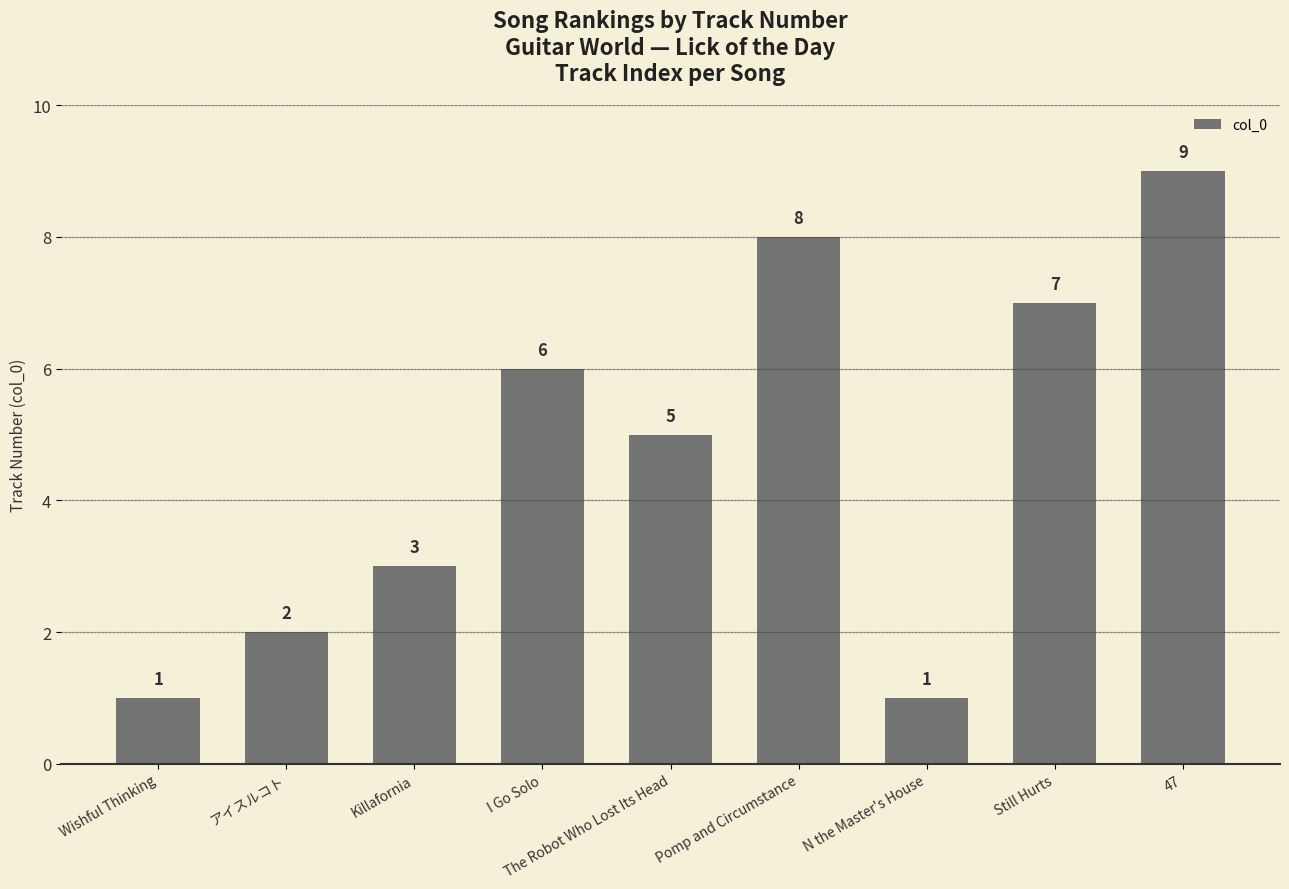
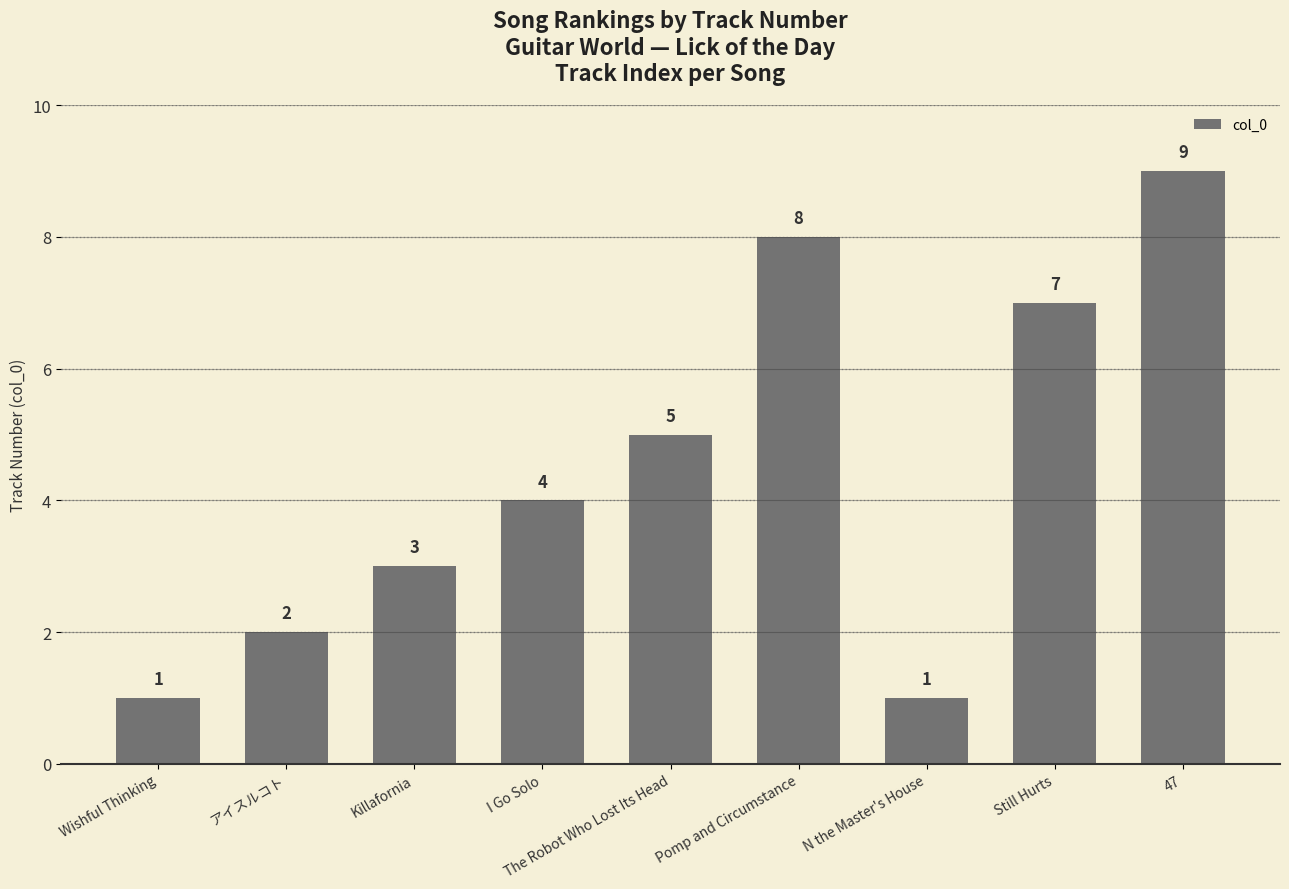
I Go Solo: 6 -> 4
